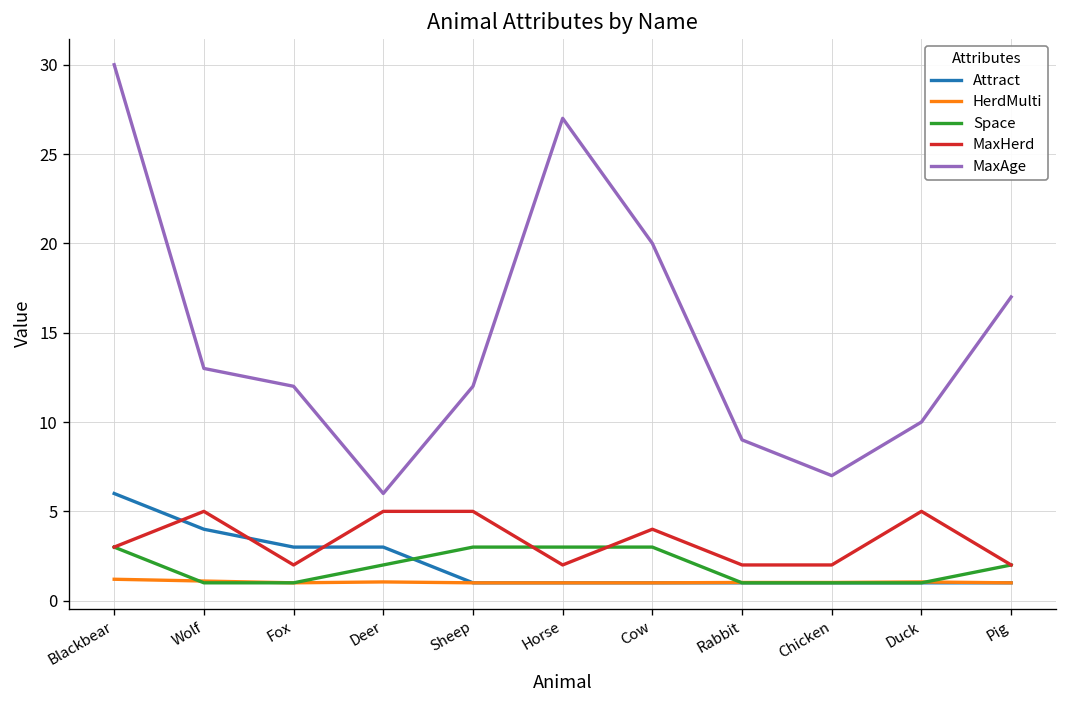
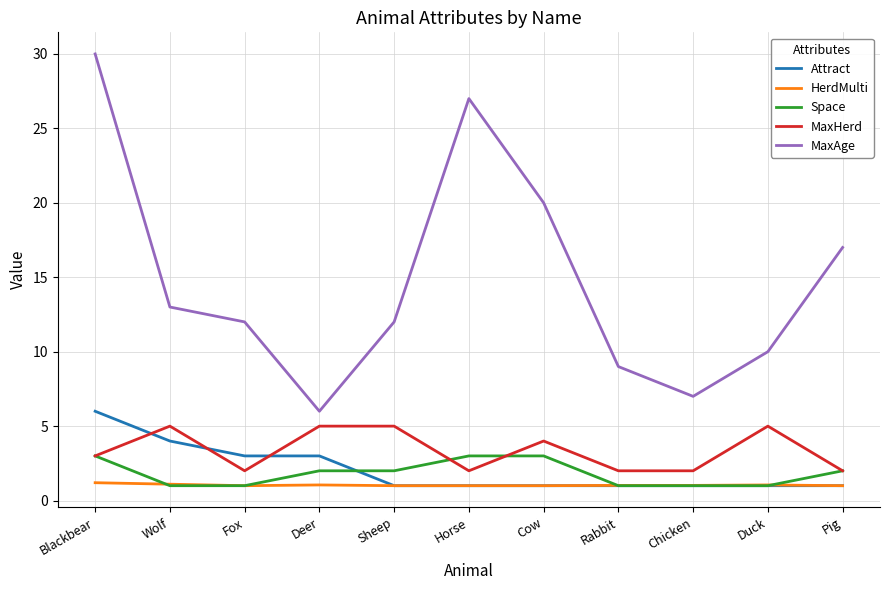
Space, Sheep: 3 -> 2
